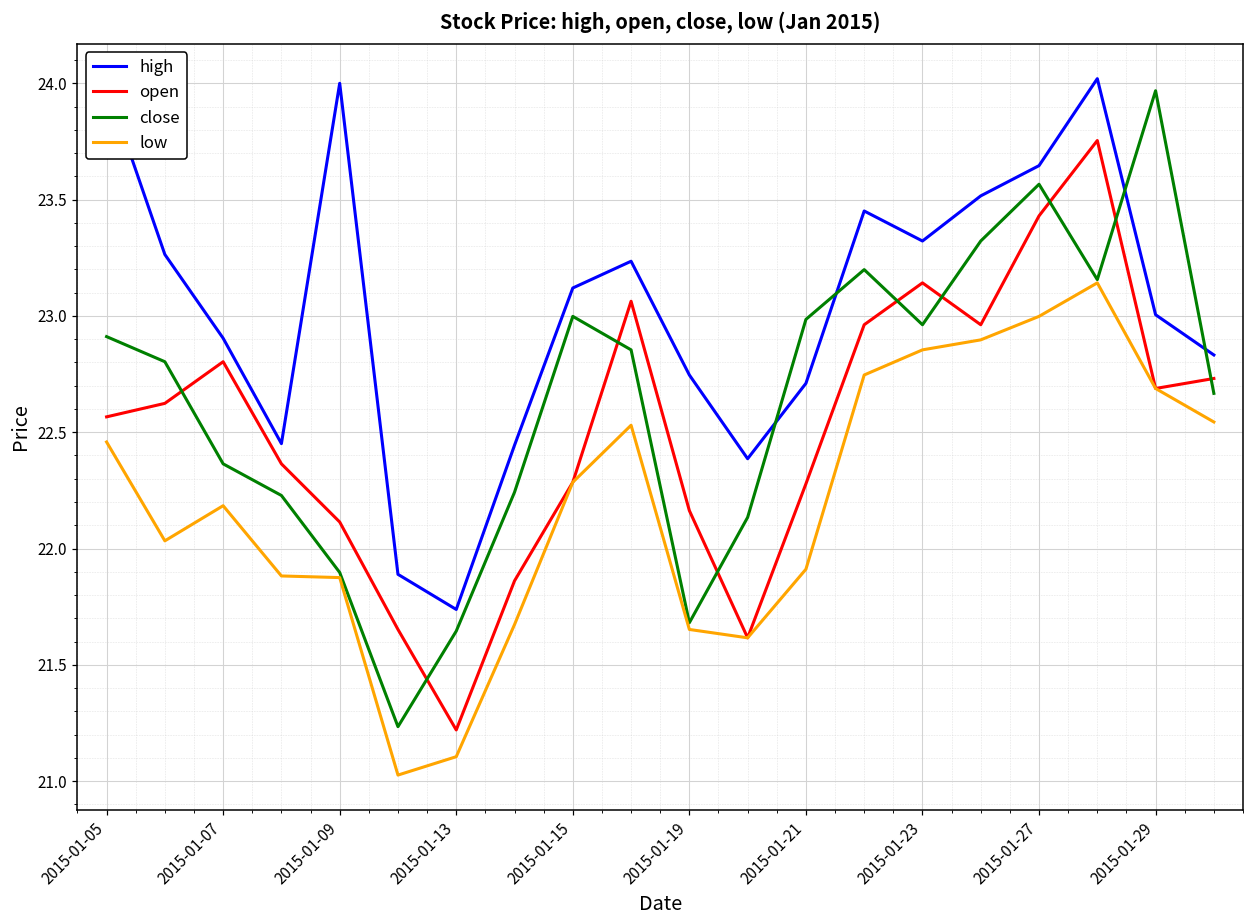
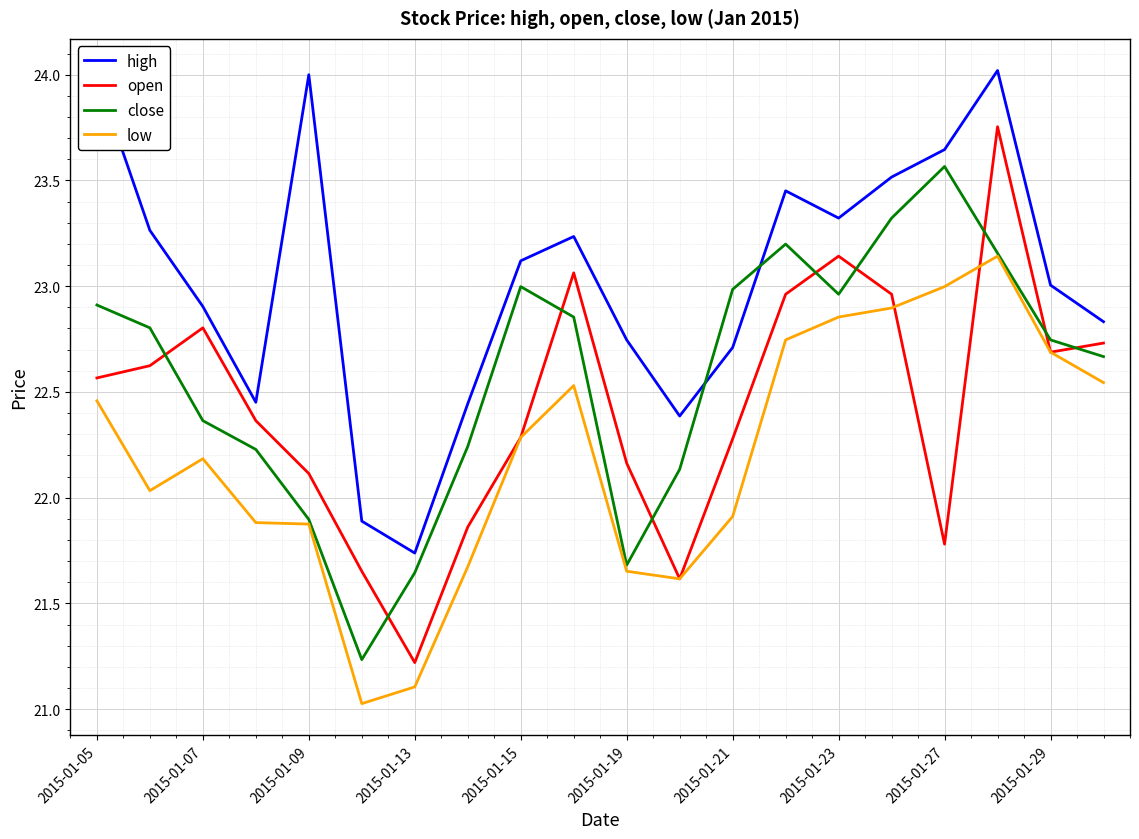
open, 2015-01-27: 23.43 -> 21.78
close, 2015-01-29: 23.97 -> 22.75
